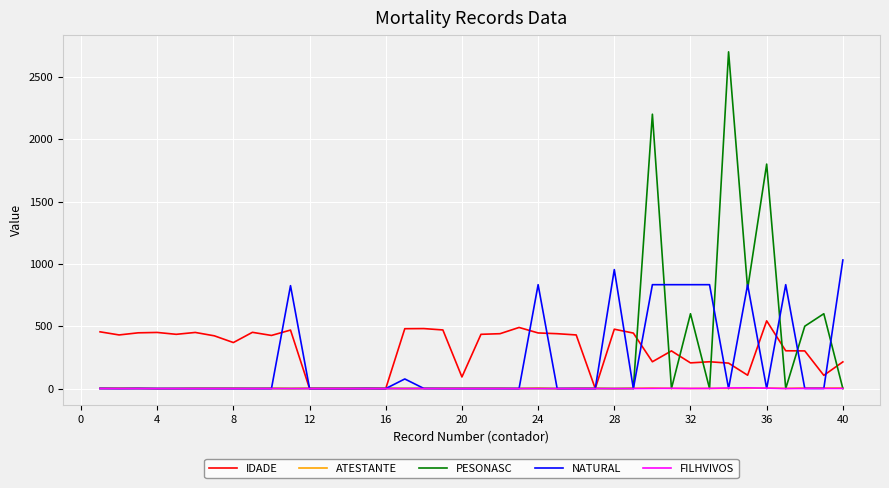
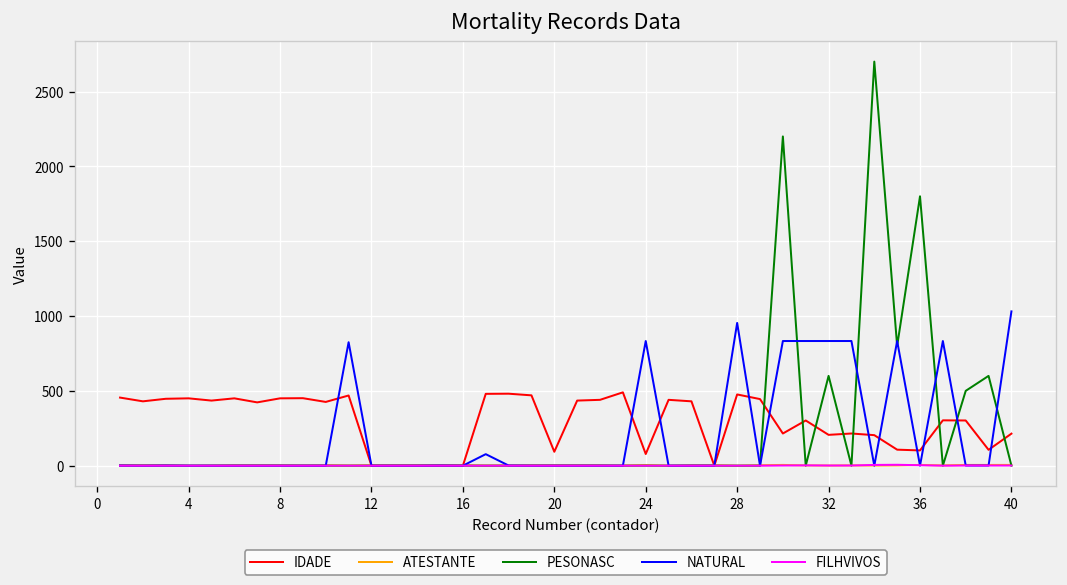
IDADE, 8: 370 -> 450
IDADE, 24: 450 -> 80
IDADE, 36: 540 -> 100
